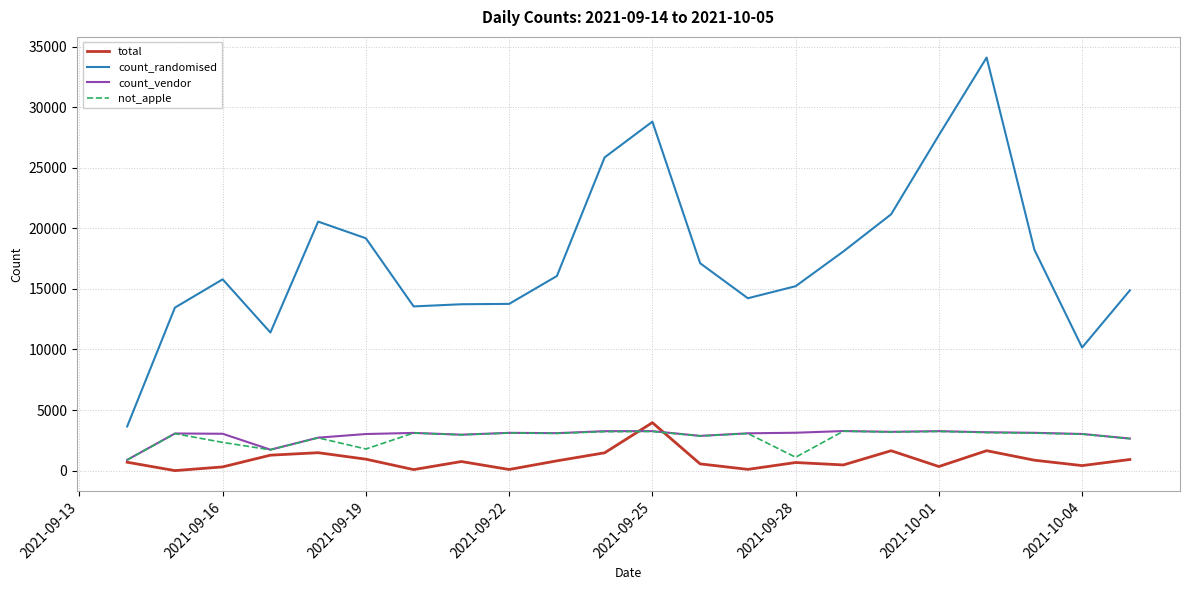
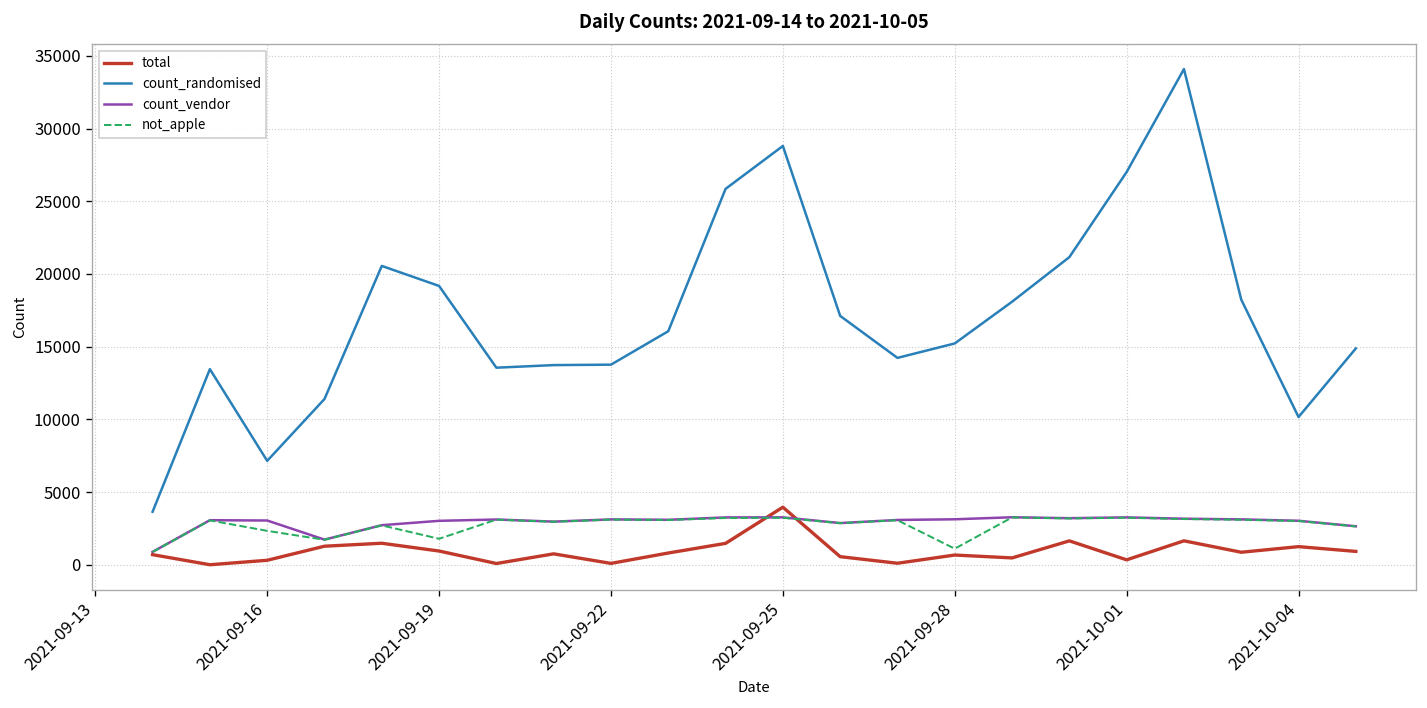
count_randomised, 2021-09-16: 15800 -> 7100
count_randomised, 2021-10-01: 27700 -> 27000
total, 2021-10-04: 400 -> 1200
